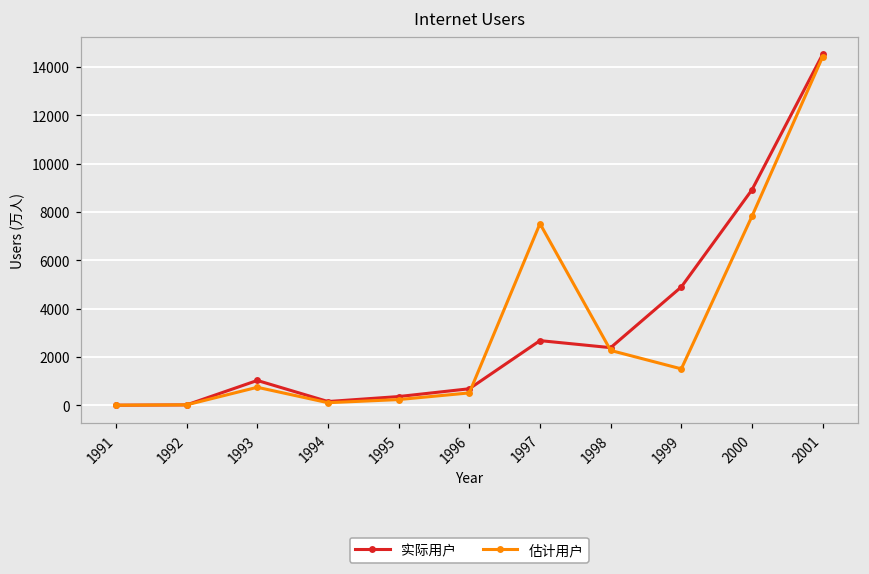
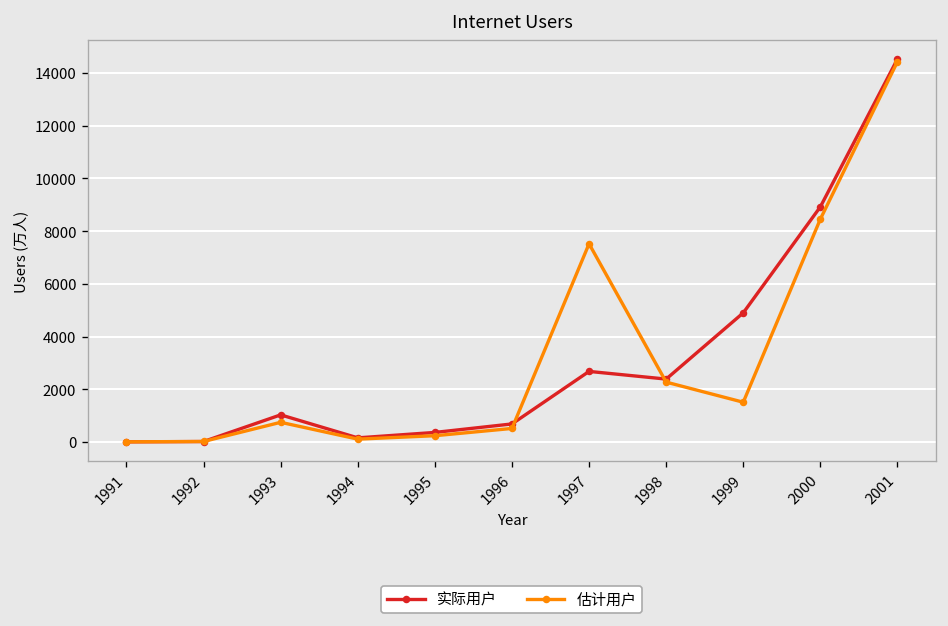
估计用户, 2000: 7800 -> 8500
